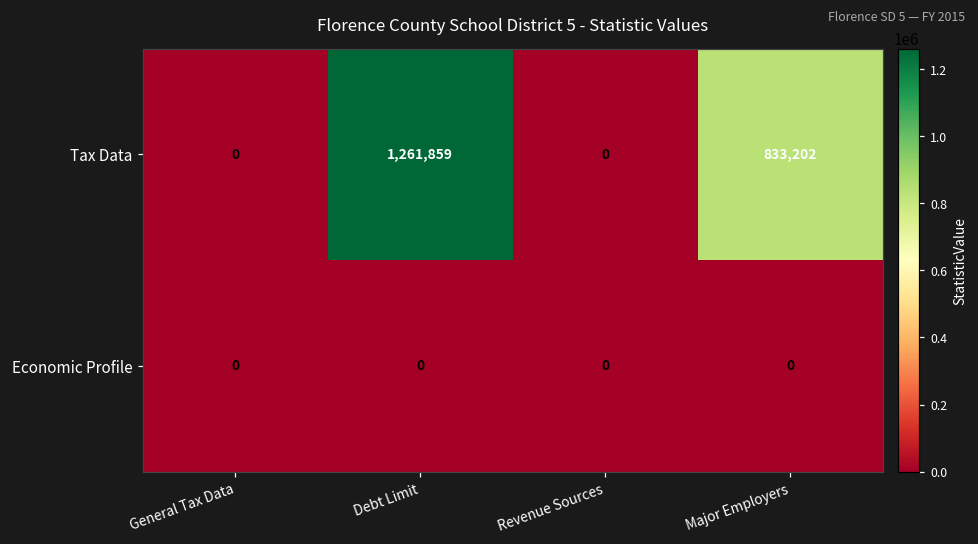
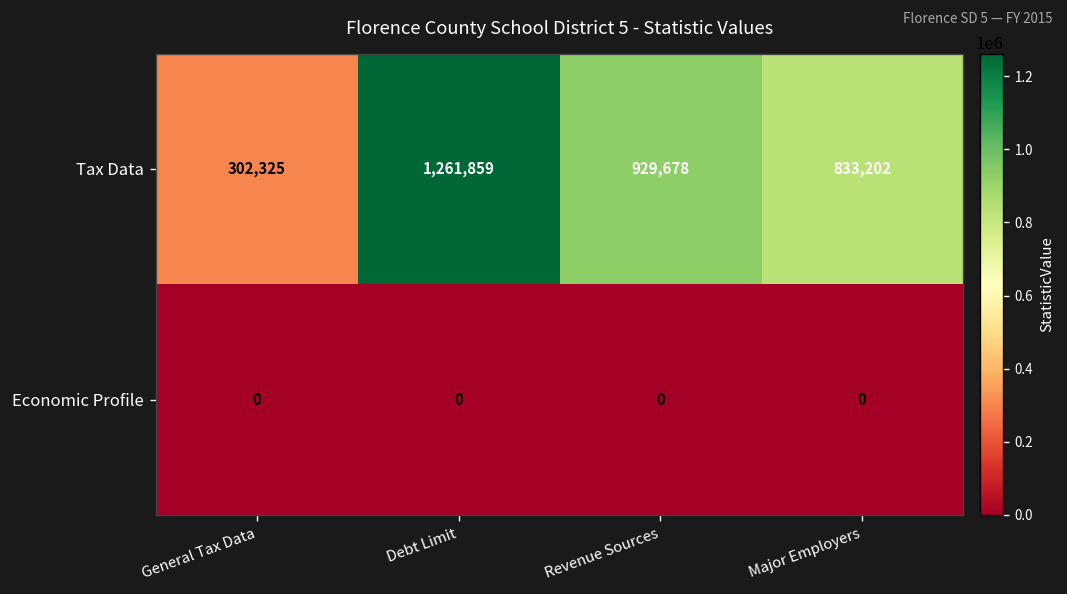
Tax Data, General Tax Data: 0 -> 302,325
Tax Data, Revenue Sources: 0 -> 929,678
